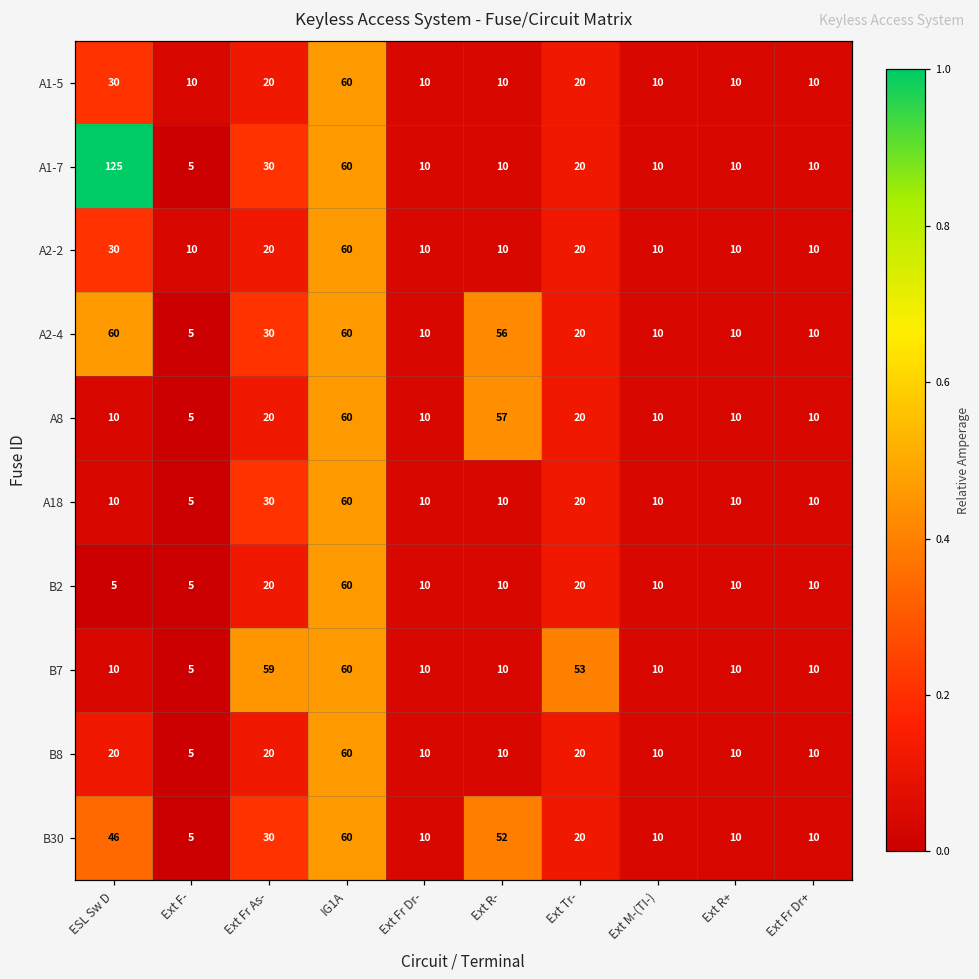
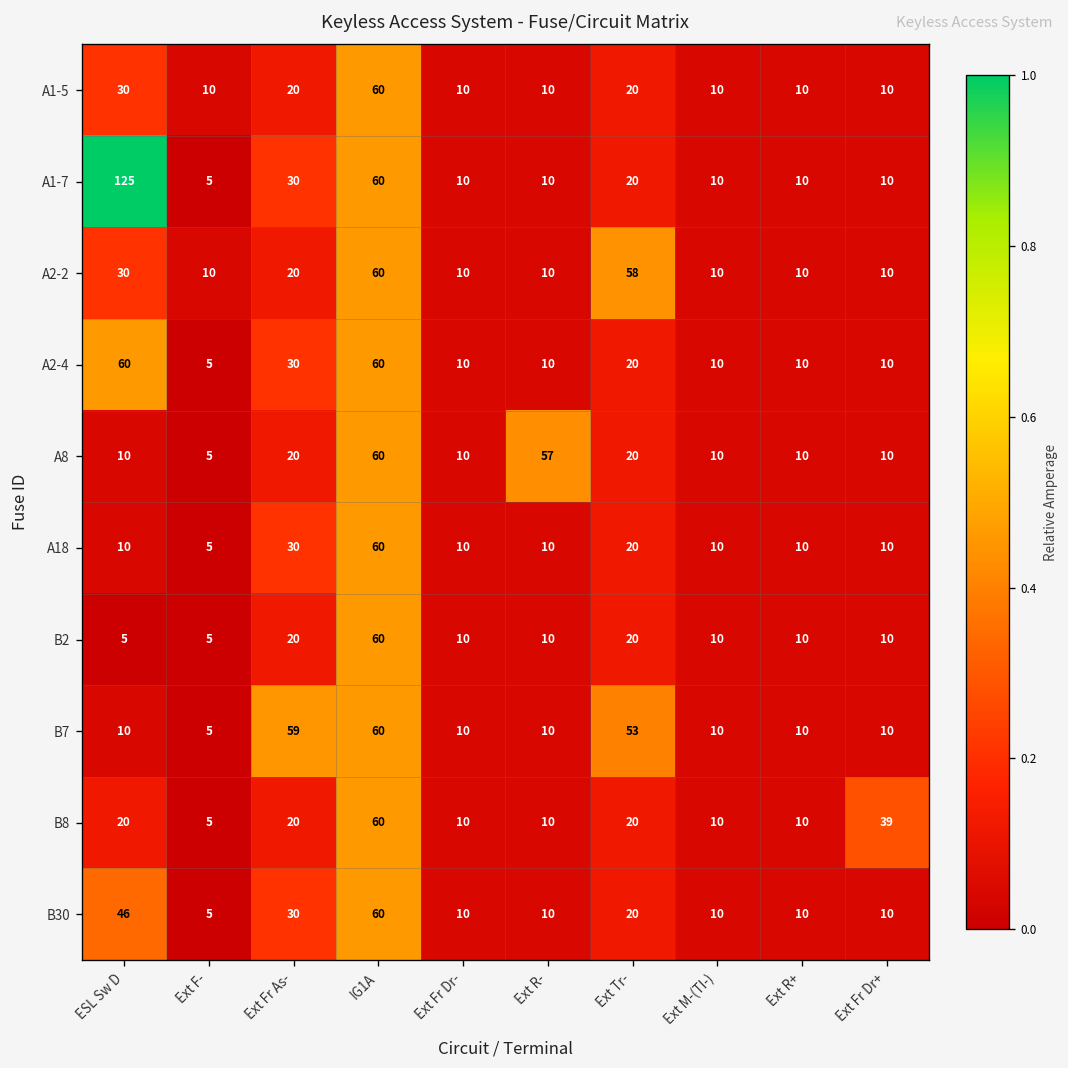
A2-2, Ext Tr-: 20 -> 58
A2-4, Ext R-: 56 -> 10
B8, Ext Fr Dr+: 10 -> 39
B30, Ext R-: 52 -> 10
